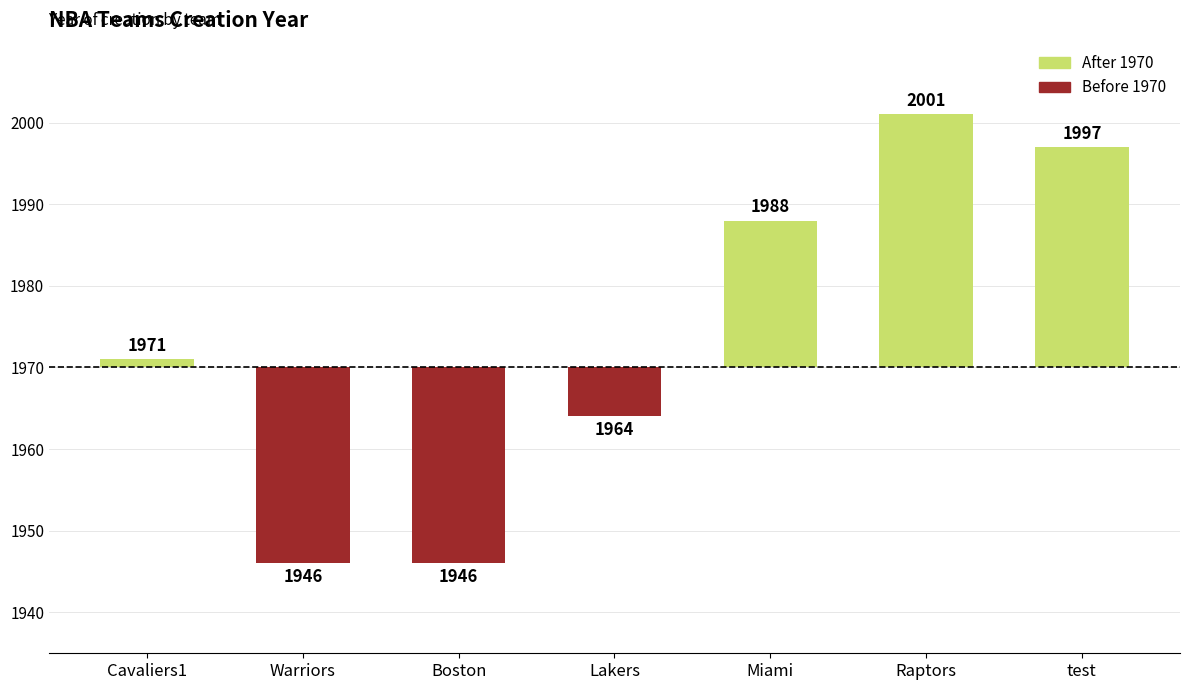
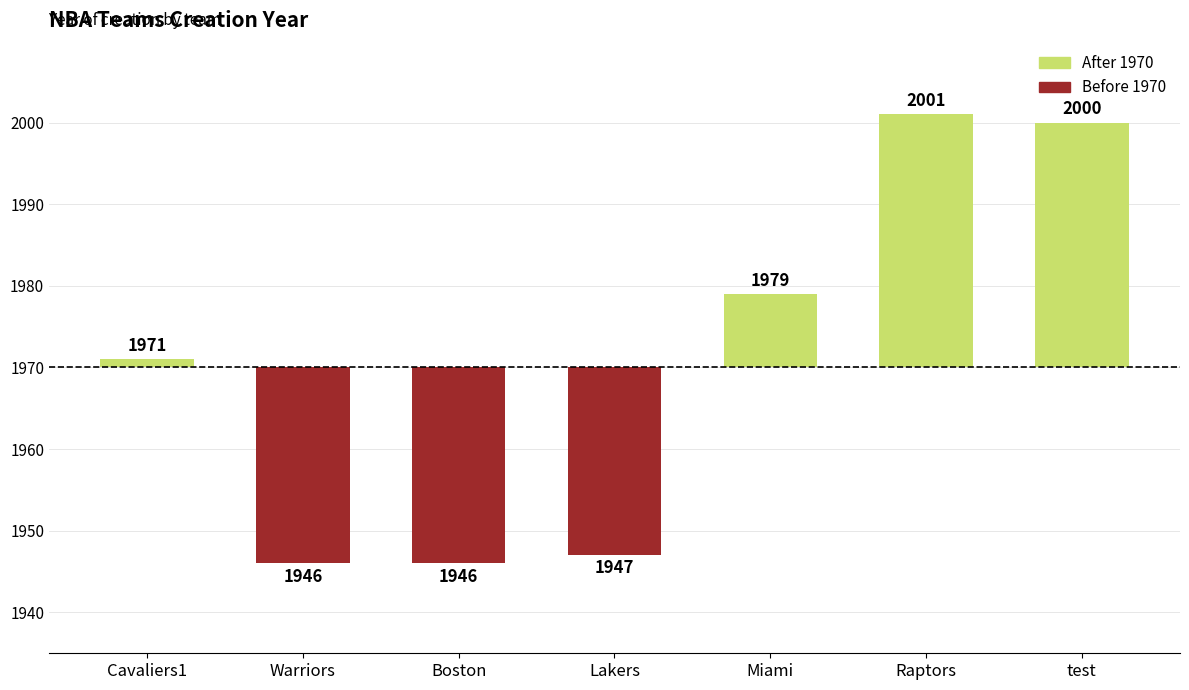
Lakers: 1964 -> 1947
Miami: 1988 -> 1979
test: 1997 -> 2000
